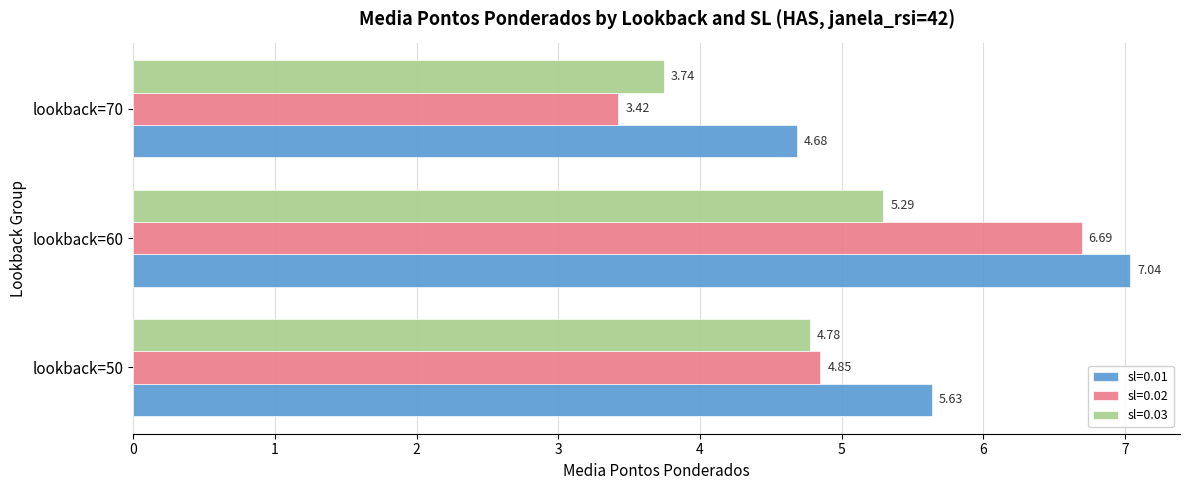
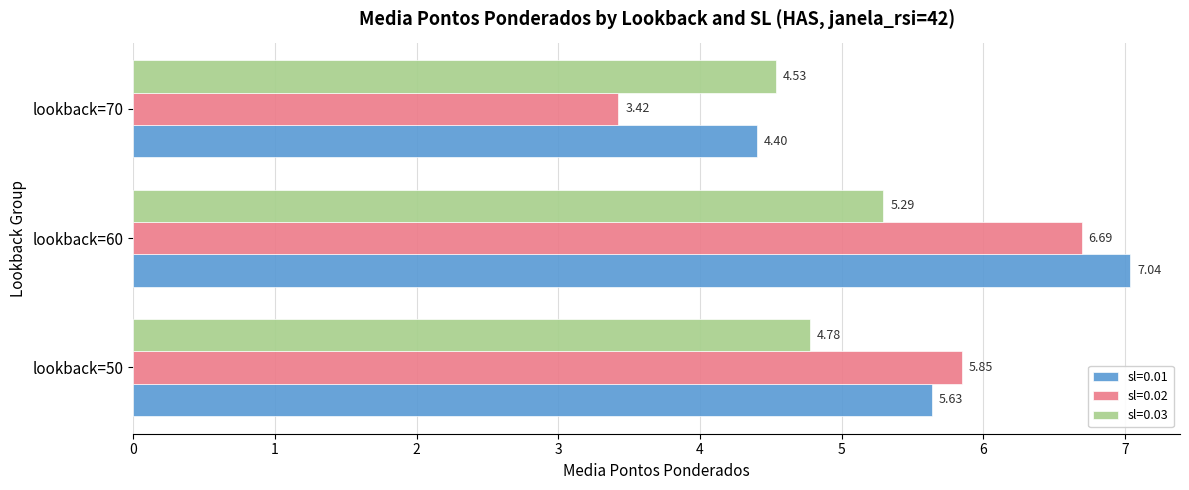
sl=0.03, lookback=70: 3.74 -> 4.53
sl=0.01, lookback=70: 4.68 -> 4.40
sl=0.02, lookback=50: 4.85 -> 5.85
